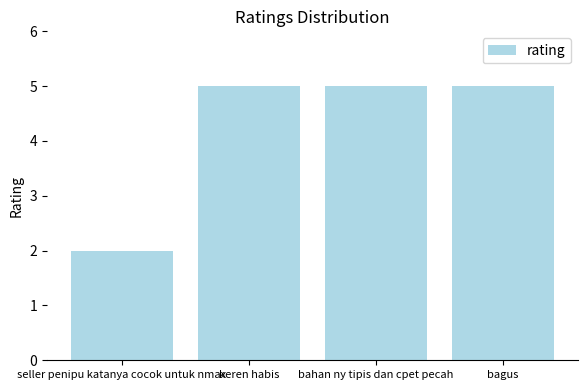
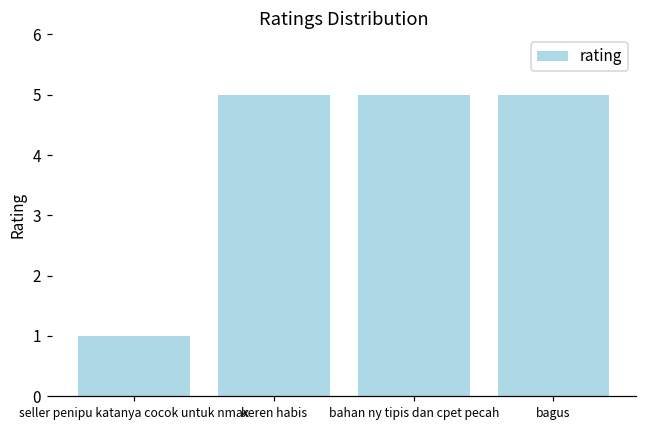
seller penipu katanya cocok untuk nmax: 2 -> 1
